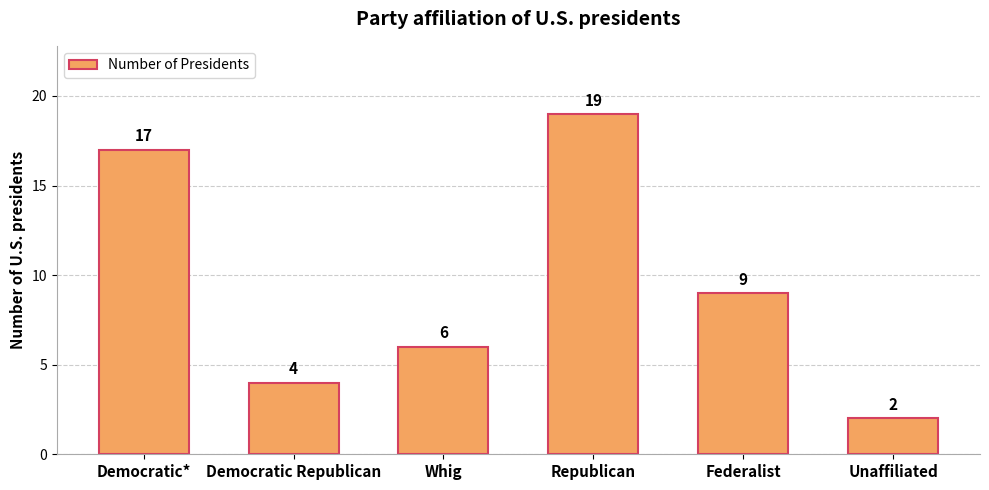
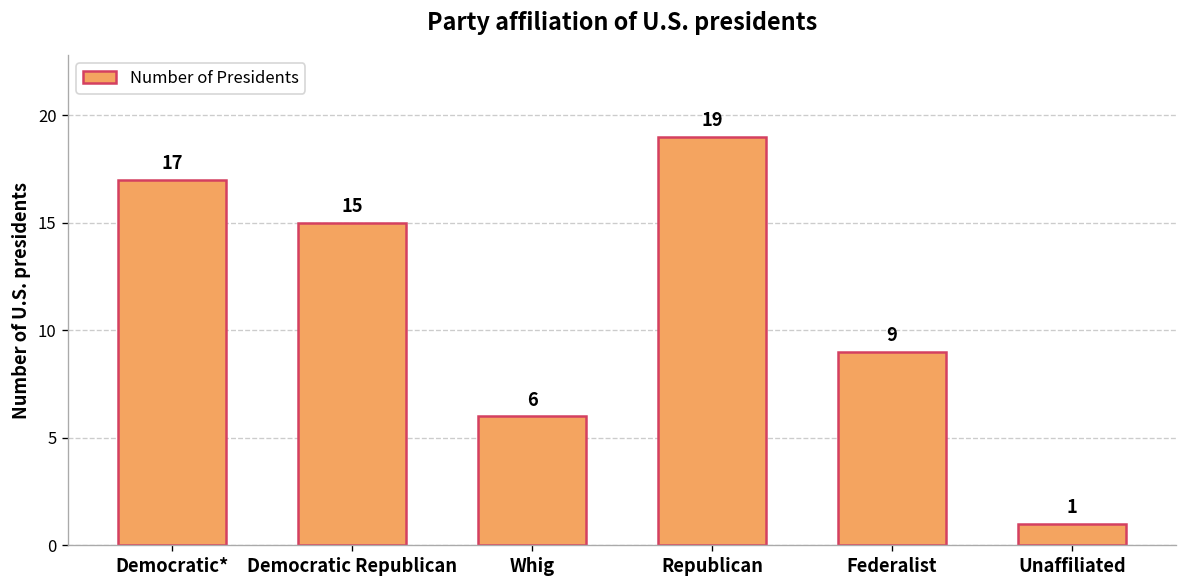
Democratic Republican: 4 -> 15
Unaffiliated: 2 -> 1
